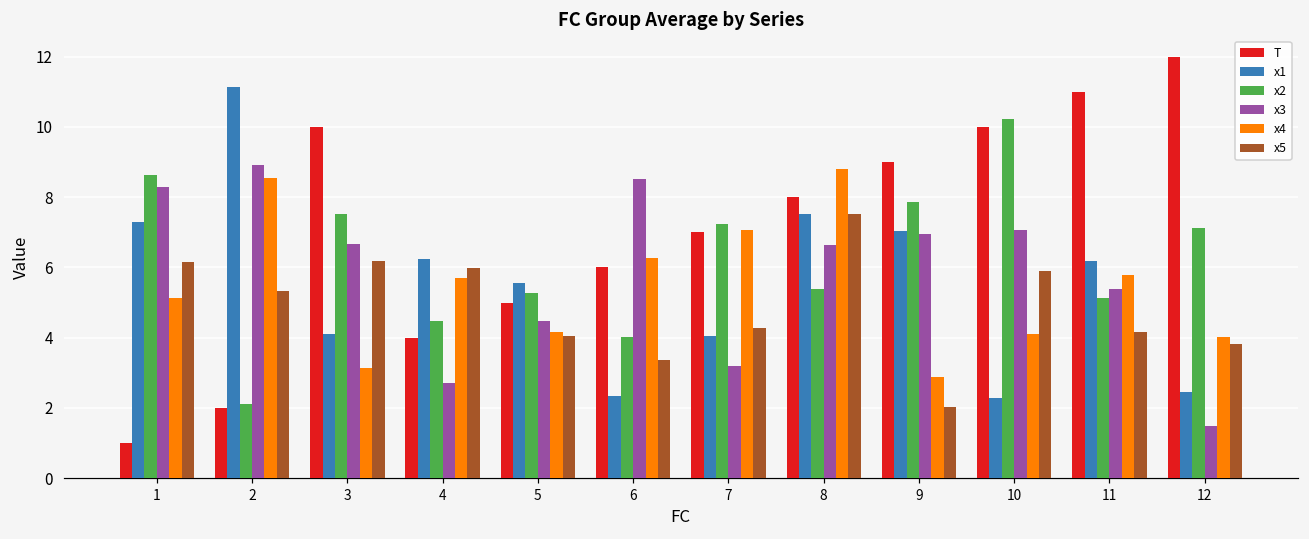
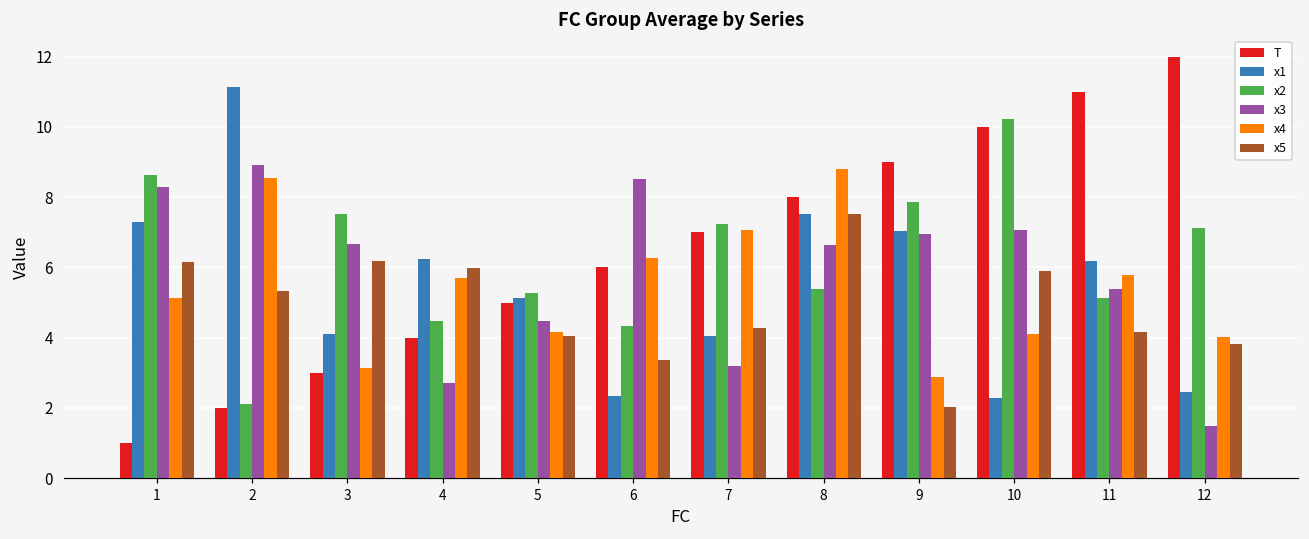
T, 3: 10 -> 3
x1, 5: 5.6 -> 5.1
x2, 6: 4.0 -> 4.3
